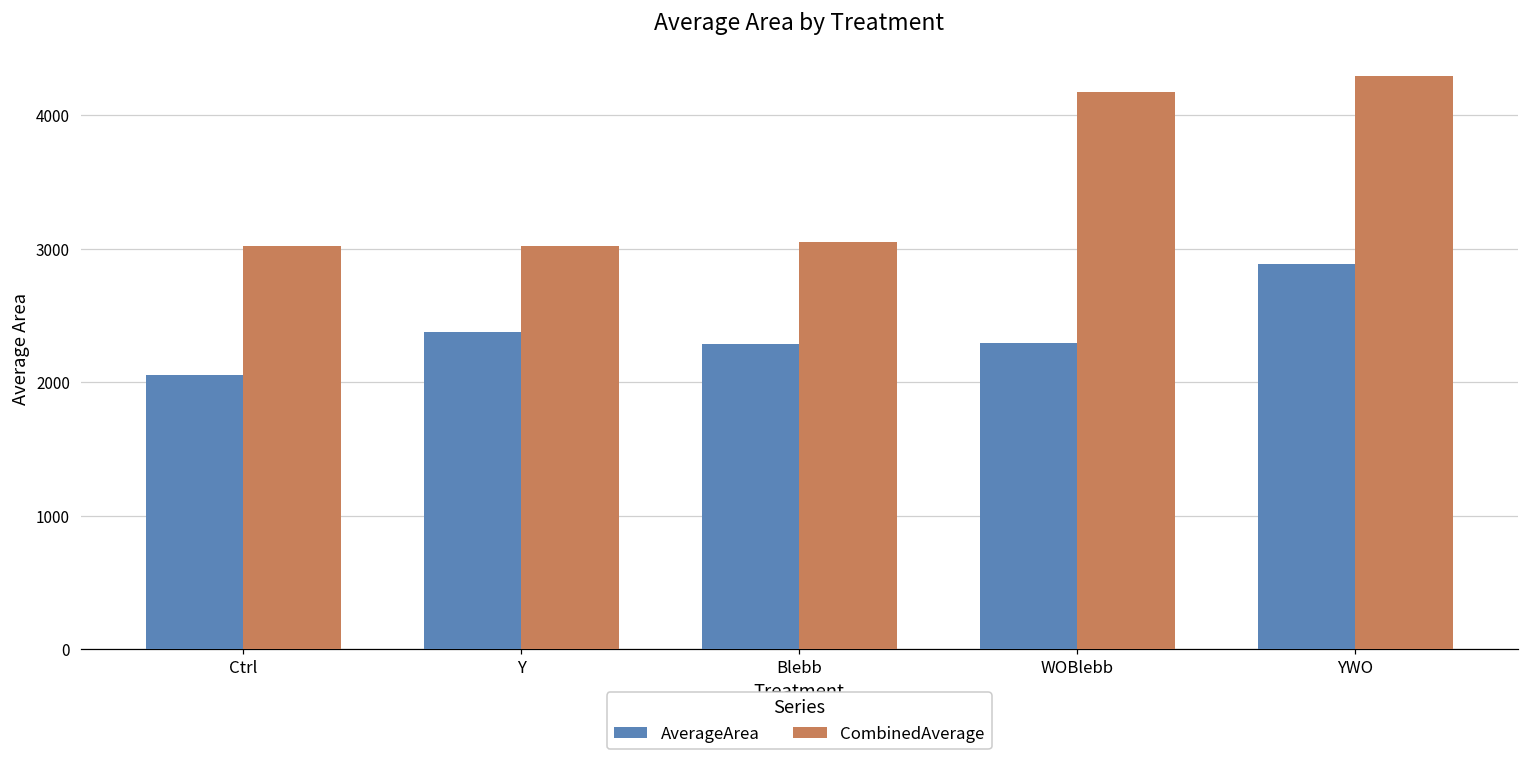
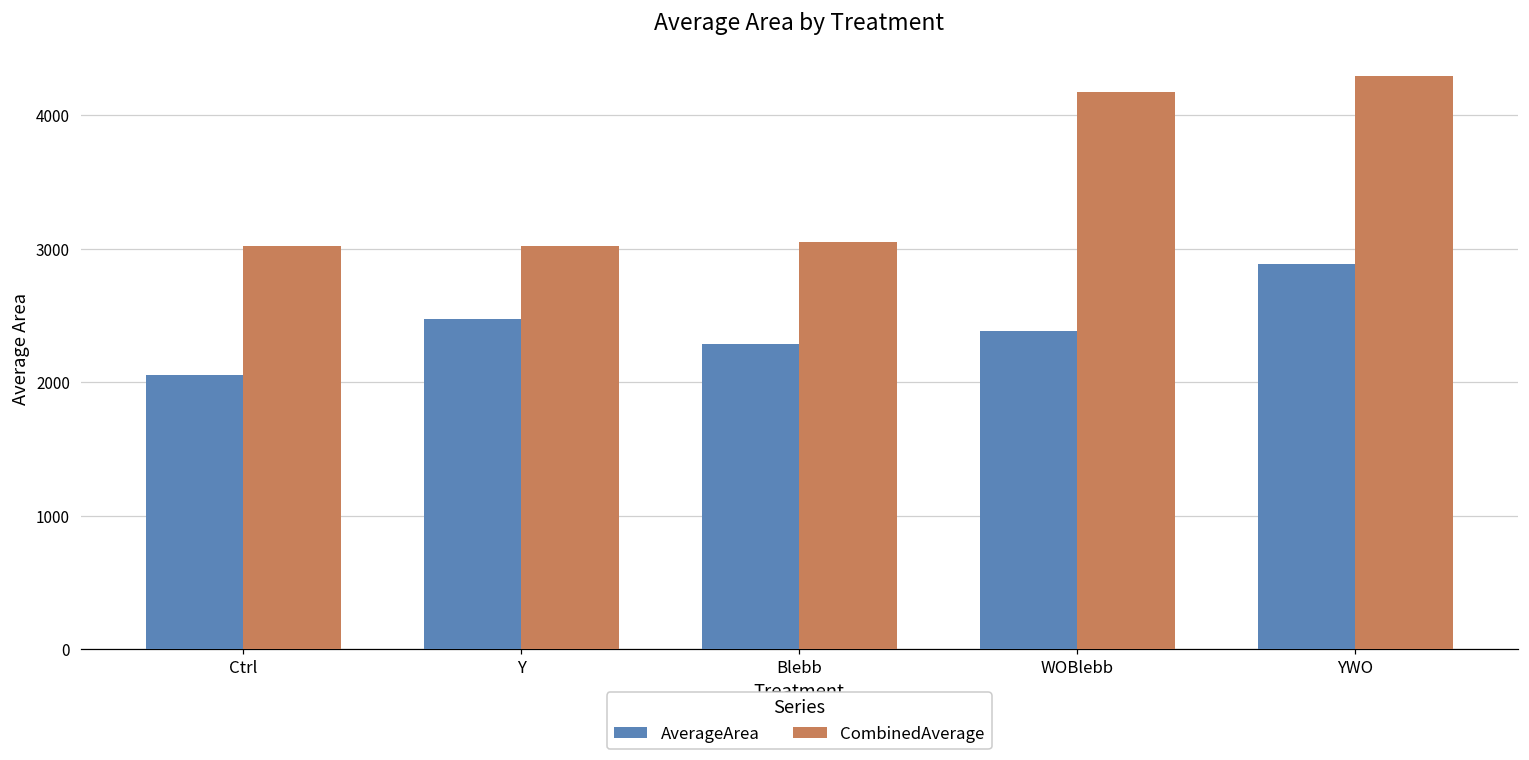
AverageArea, Y: 2380 -> 2470
AverageArea, WOBlebb: 2290 -> 2380
